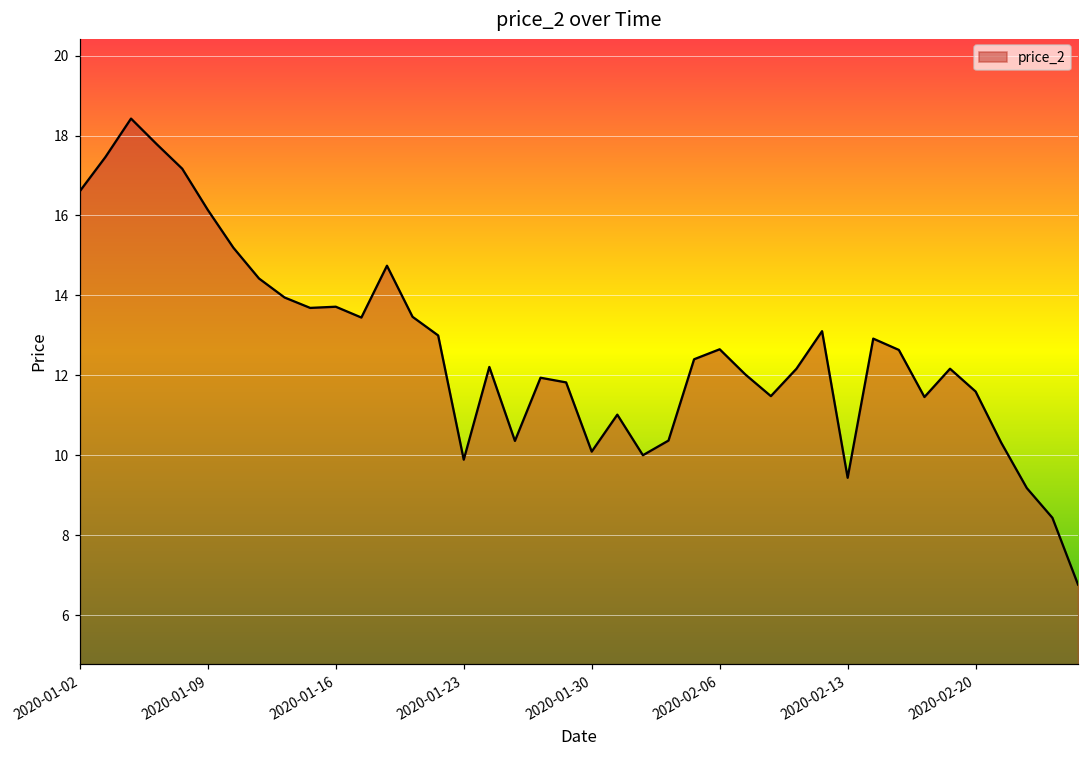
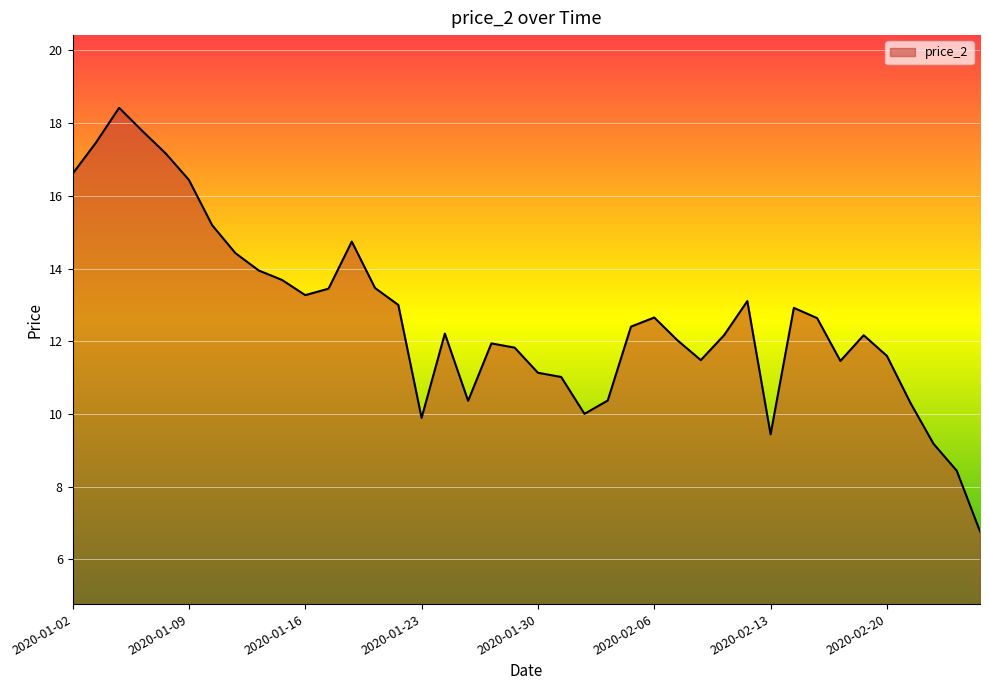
2020-01-09: 16.1 -> 16.4
2020-01-16: 13.7 -> 13.3
2020-01-30: 10.1 -> 11.1
